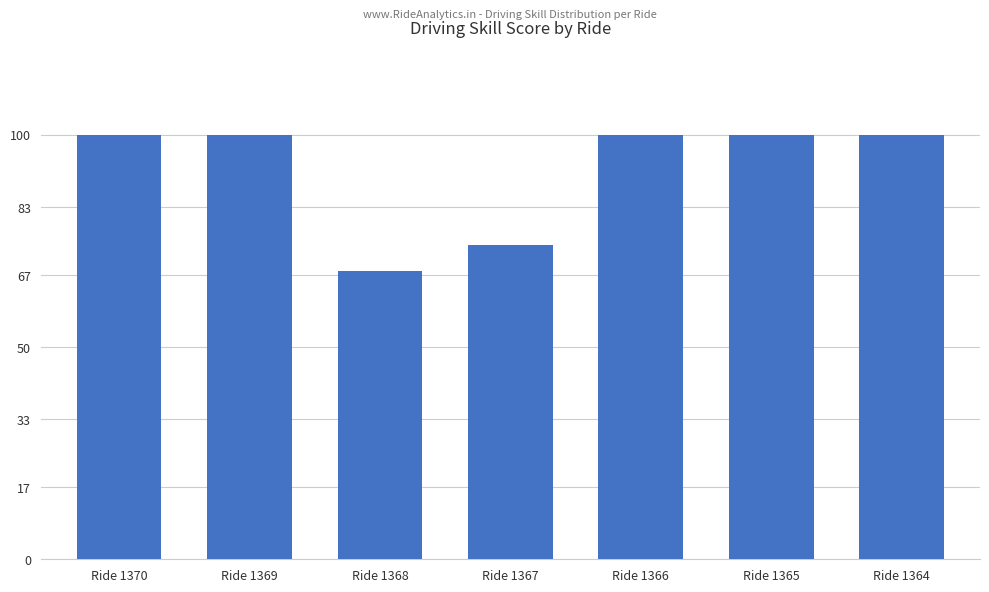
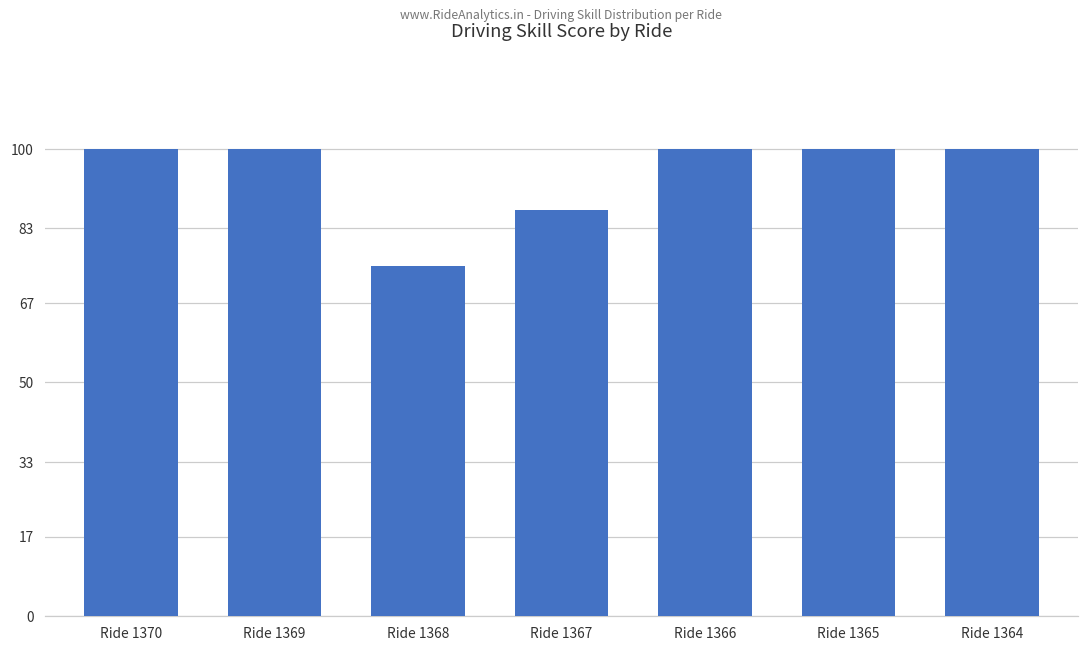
Ride 1368: 68 -> 75
Ride 1367: 74 -> 87
